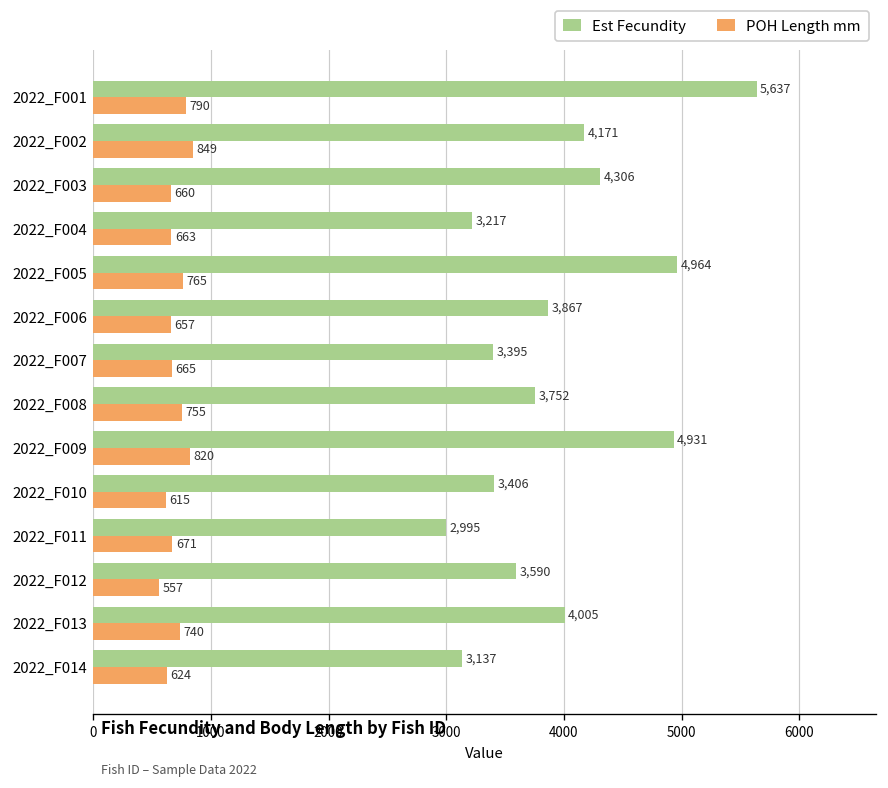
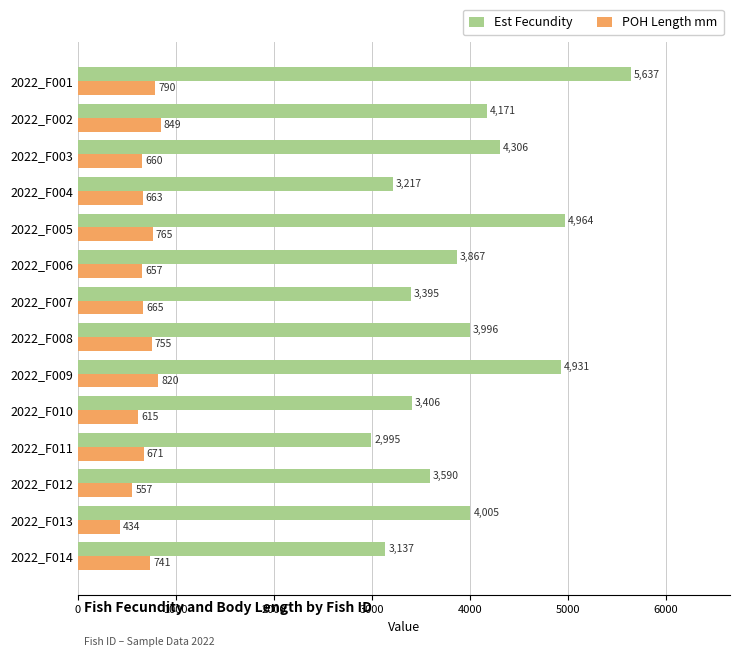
Est Fecundity, 2022_F008: 3,752 -> 3,996
POH Length mm, 2022_F013: 740 -> 434
POH Length mm, 2022_F014: 624 -> 741
